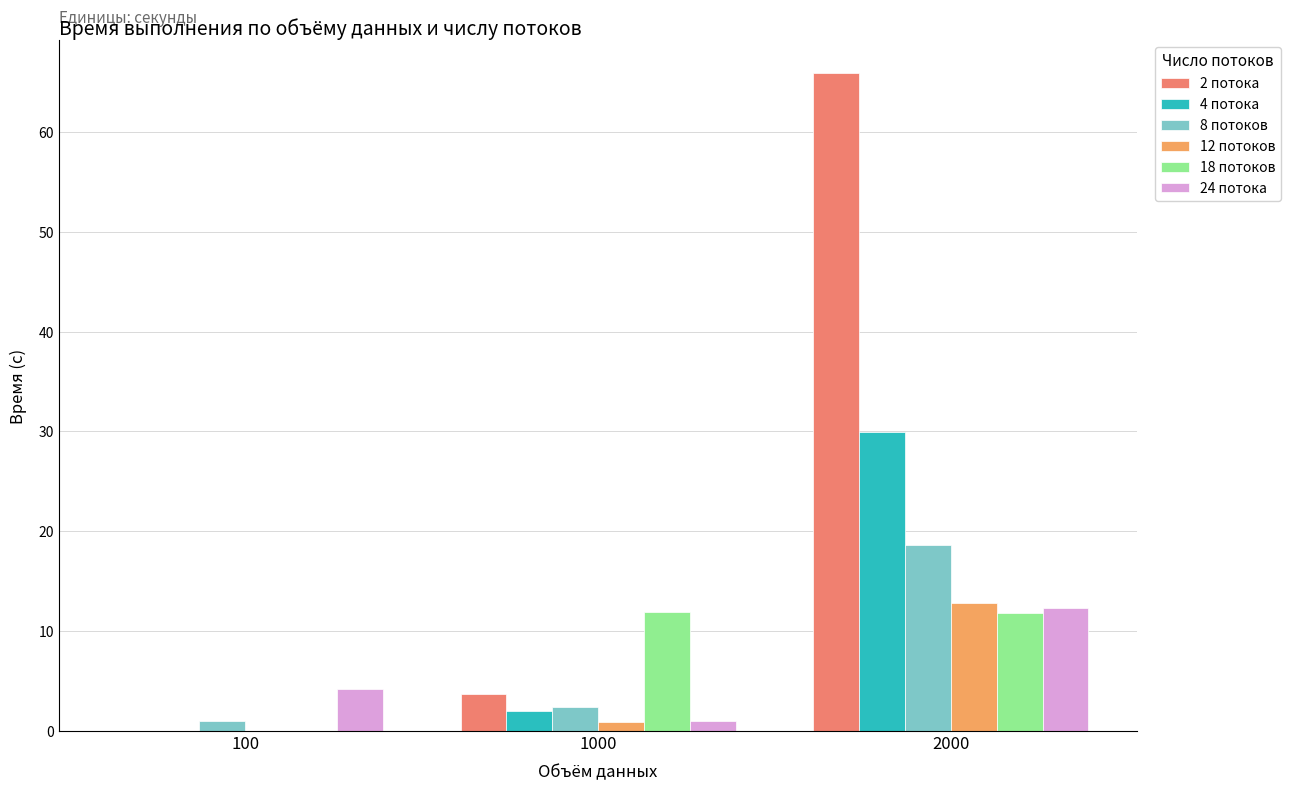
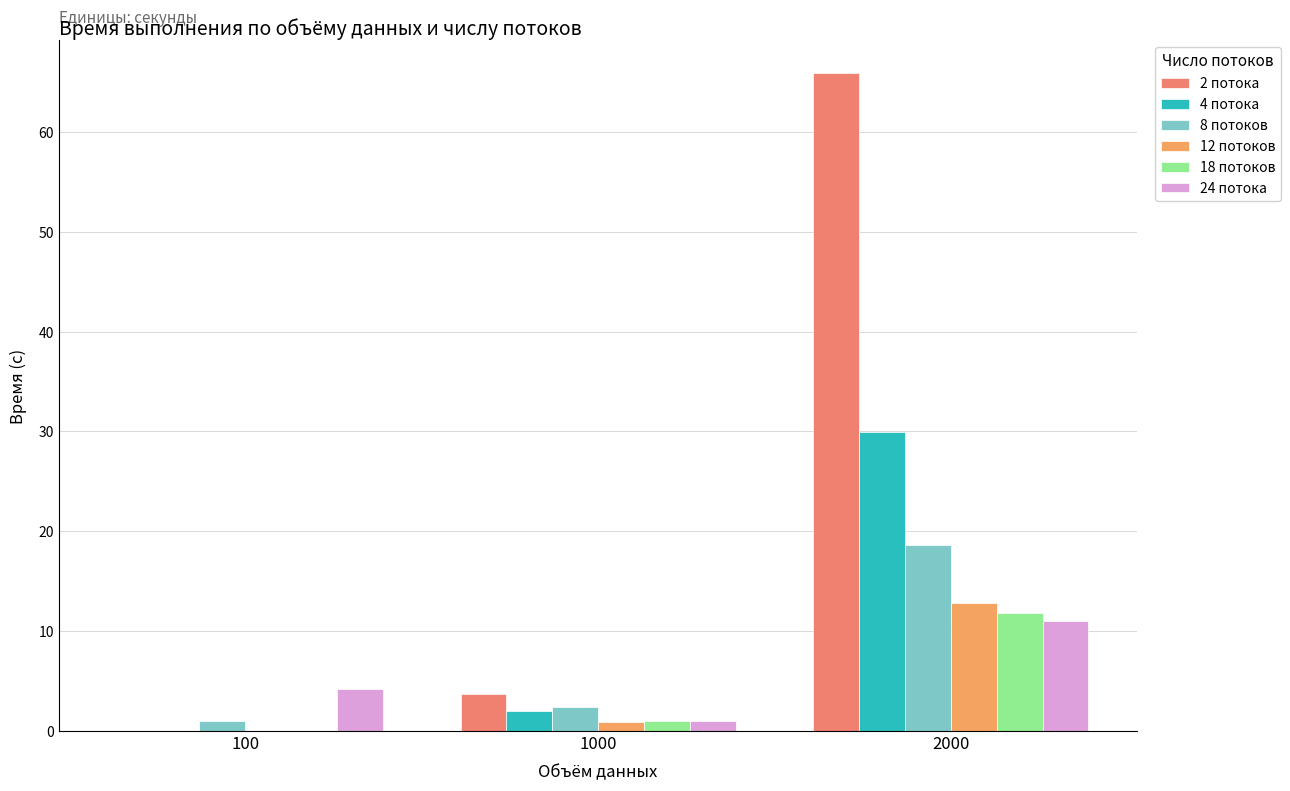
18 потоков, 1000: 12 -> 1
24 потока, 2000: 12 -> 11
